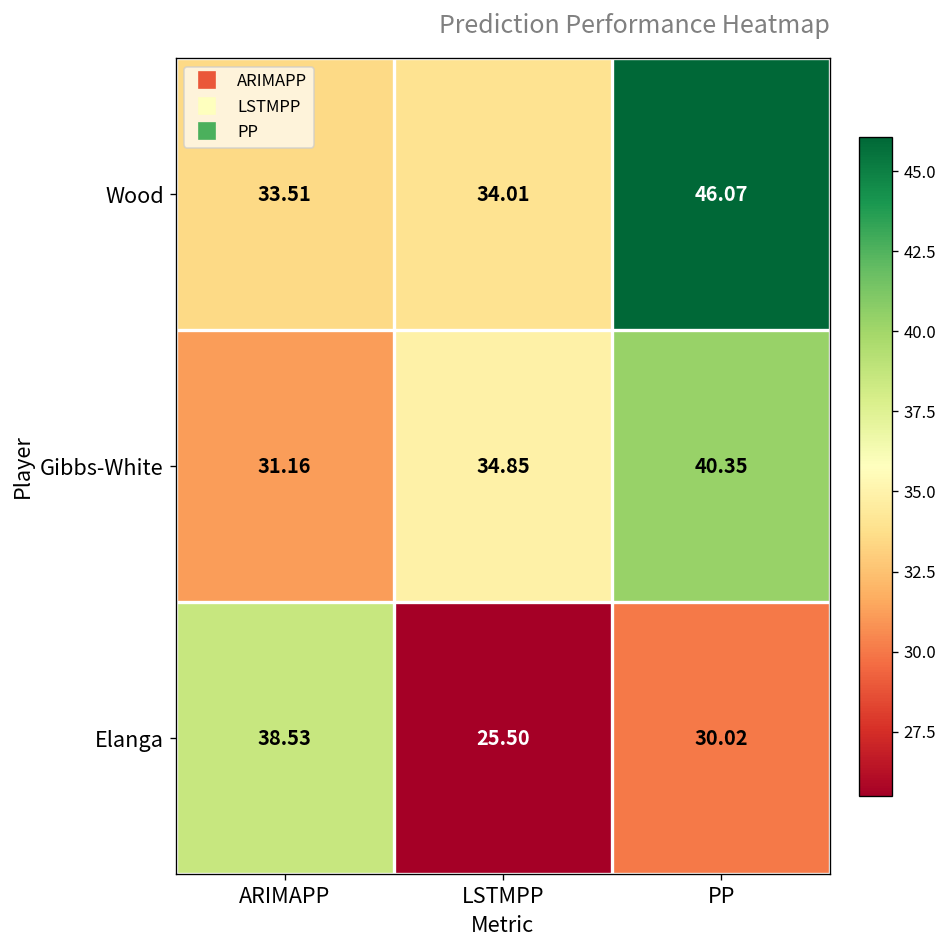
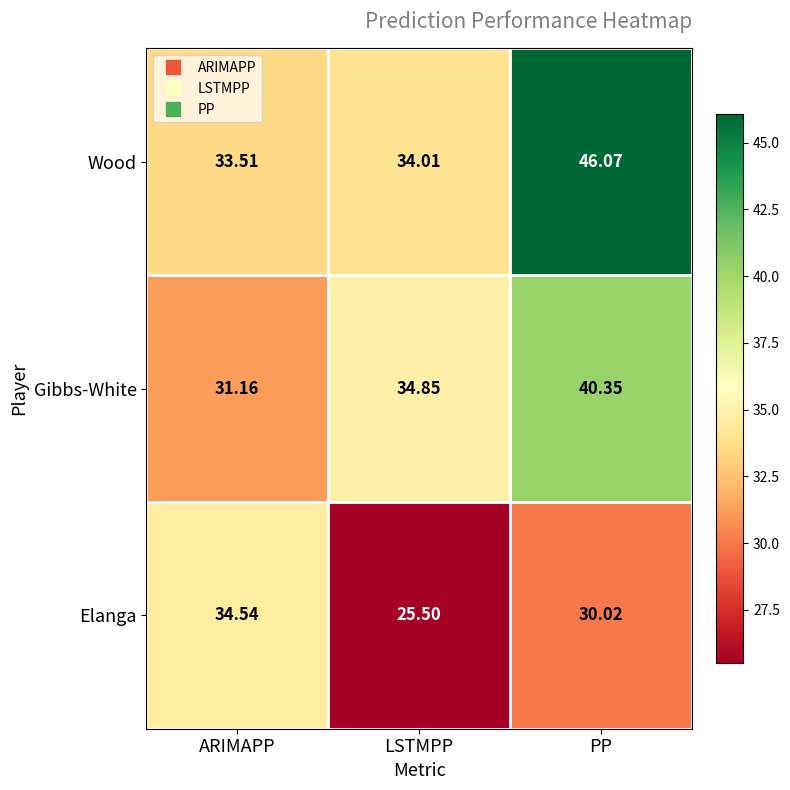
Elanga, ARIMAPP: 38.53 -> 34.54
